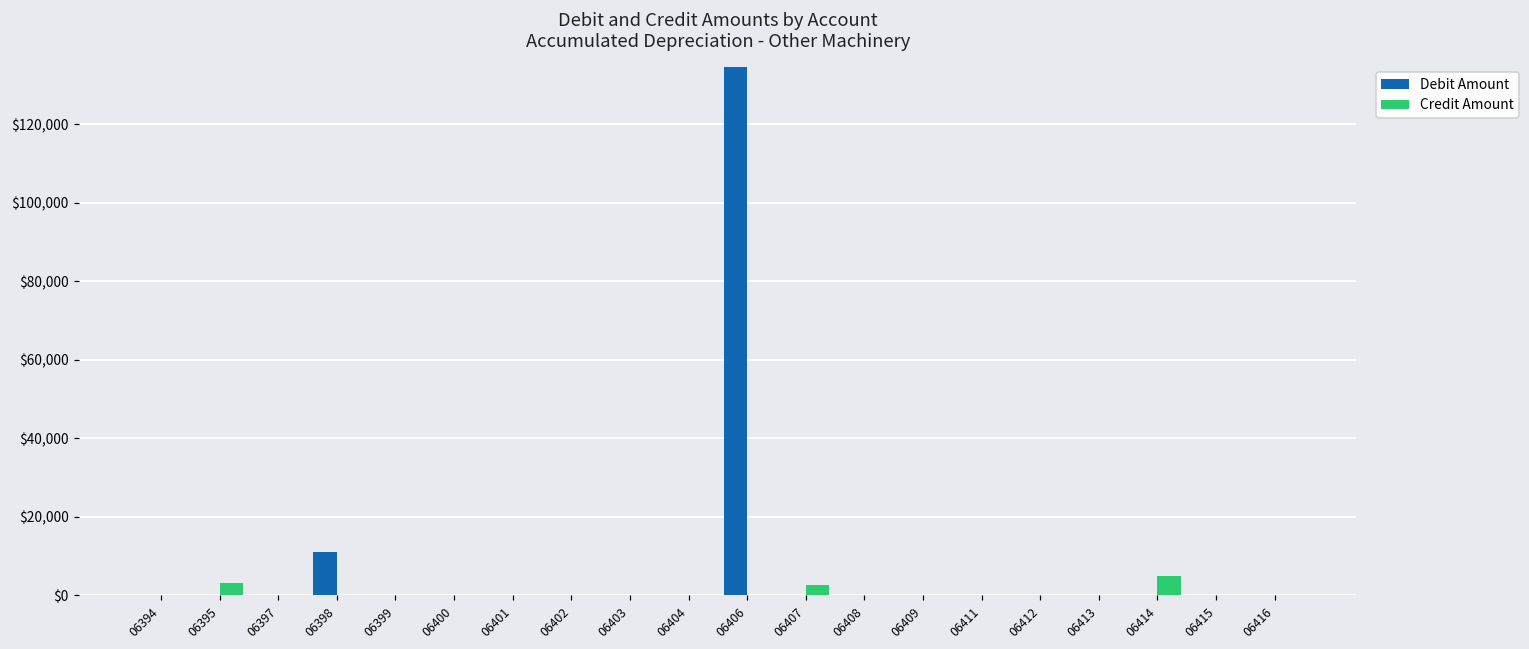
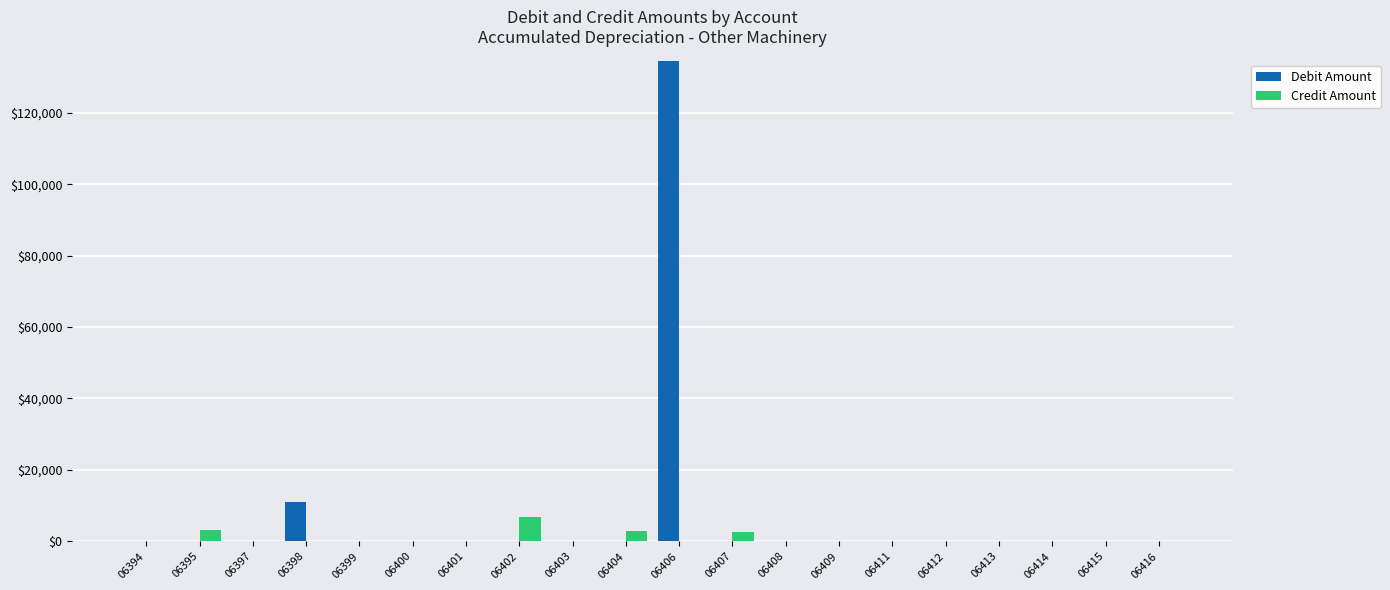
Credit Amount, 06402: $0 -> $7,000
Credit Amount, 06404: $0 -> $3,000
Credit Amount, 06414: $5,000 -> $0
